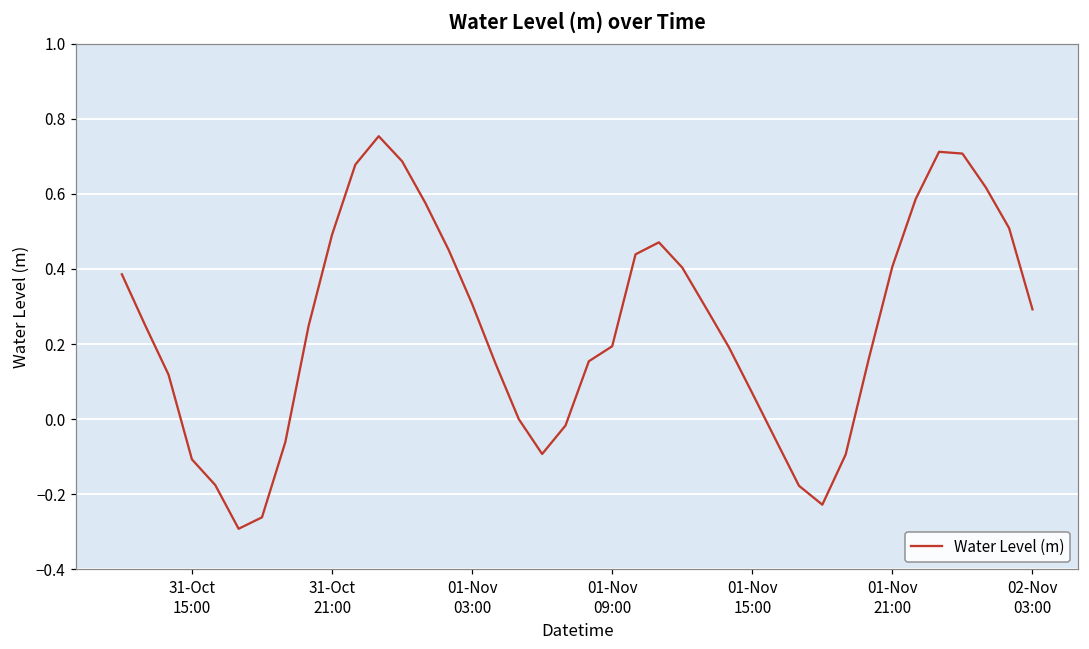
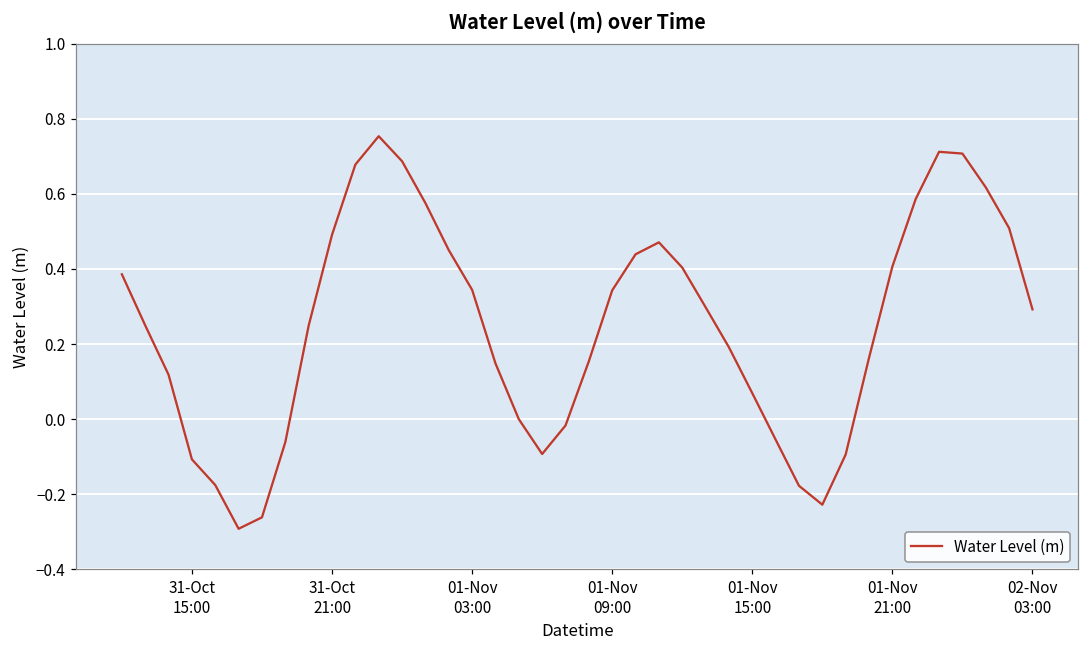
01-Nov 03:00: 0.31 -> 0.34
01-Nov 09:00: 0.19 -> 0.34
